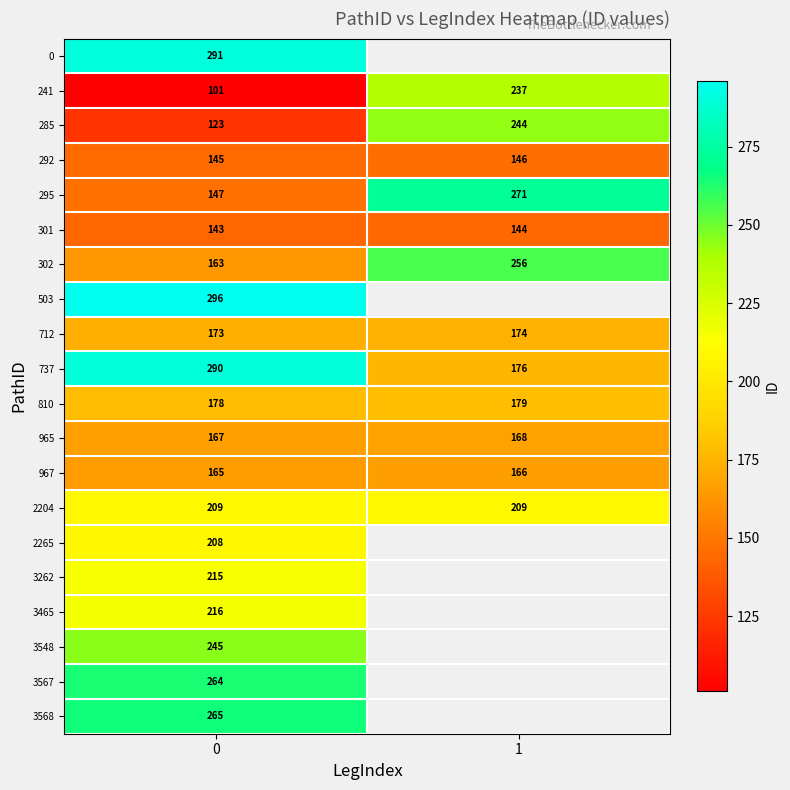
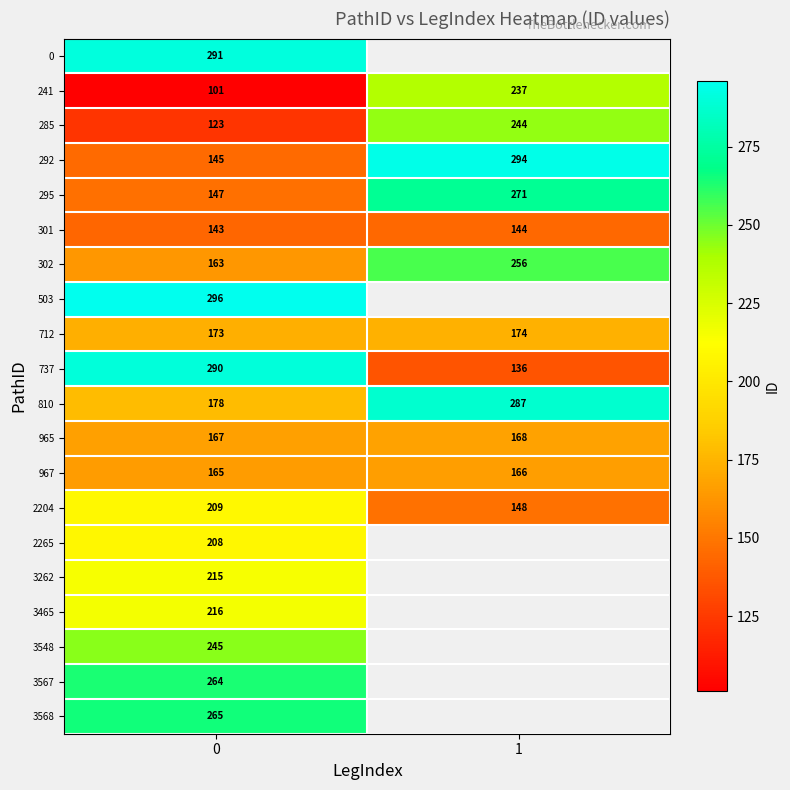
292, 1: 146 -> 294
737, 1: 176 -> 136
810, 1: 179 -> 287
2204, 1: 209 -> 148
